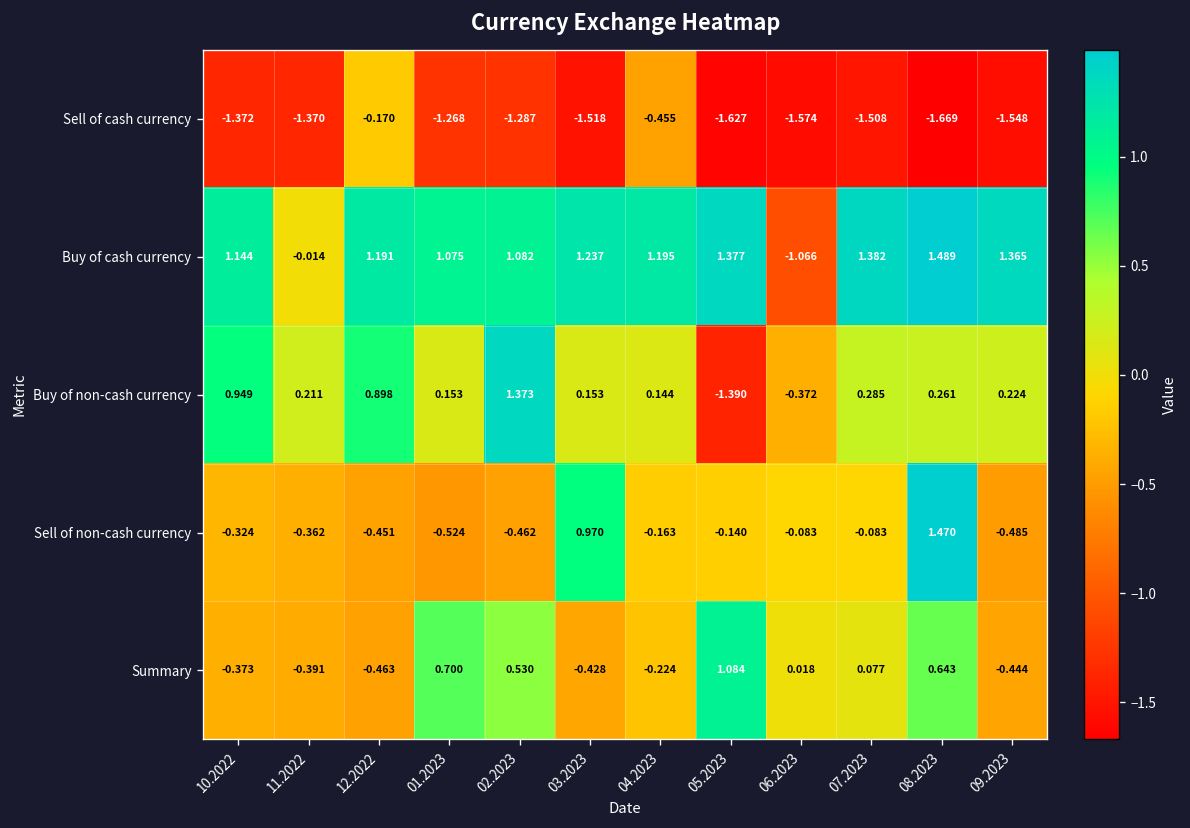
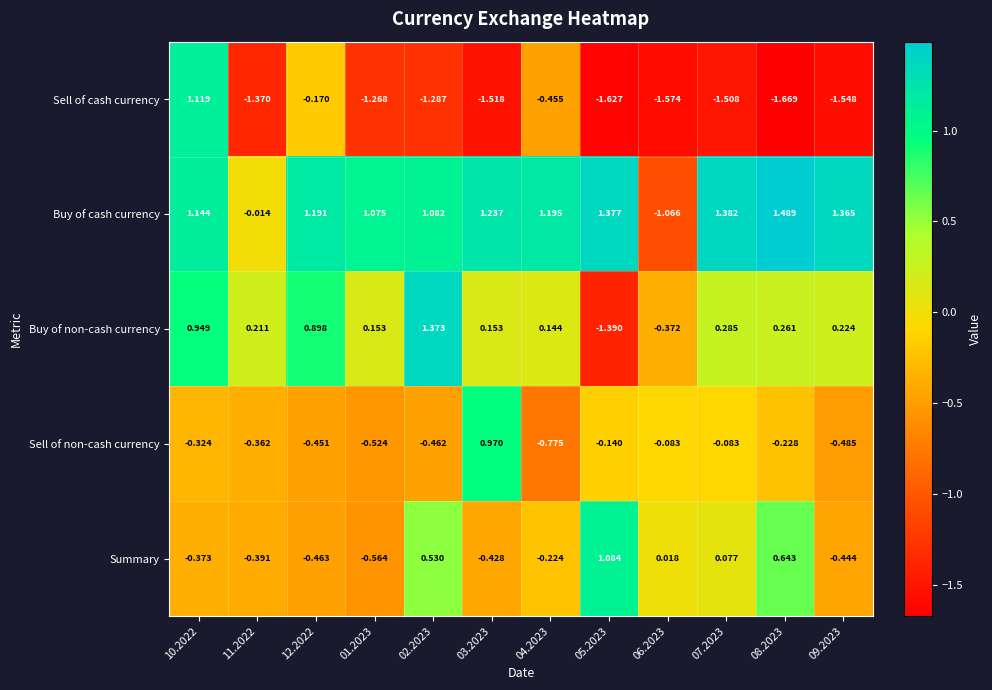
Sell of cash currency, 10.2022: -1.372 -> 1.119
Sell of non-cash currency, 04.2023: -0.163 -> -0.775
Sell of non-cash currency, 08.2023: 1.470 -> -0.228
Summary, 01.2023: 0.700 -> -0.564
